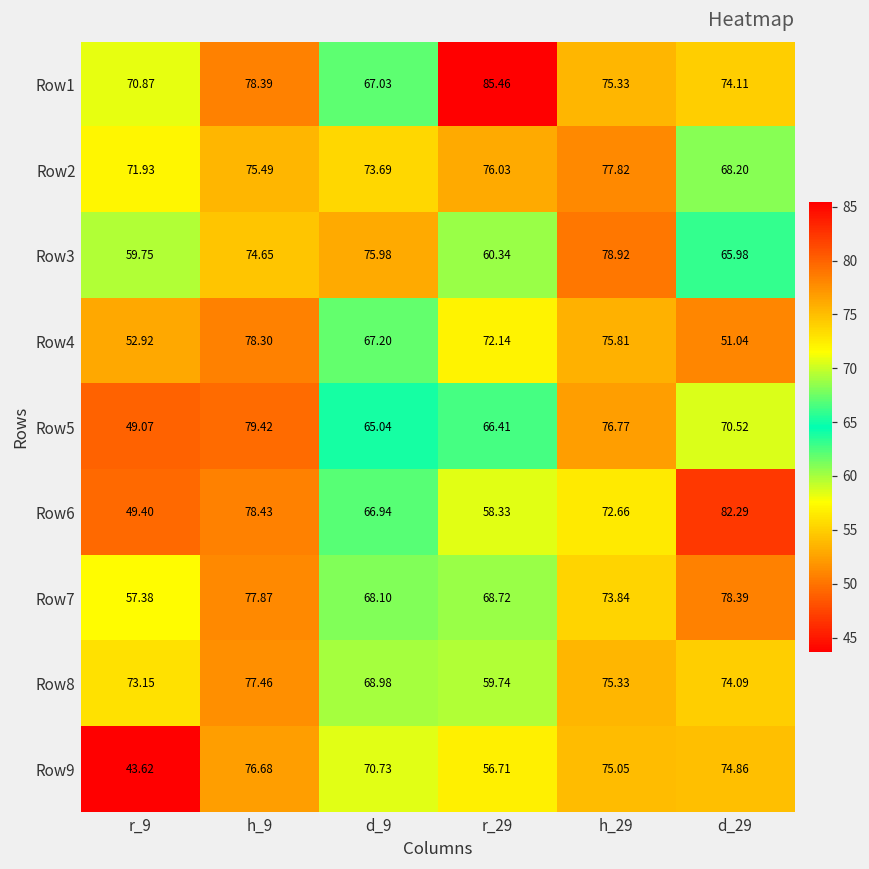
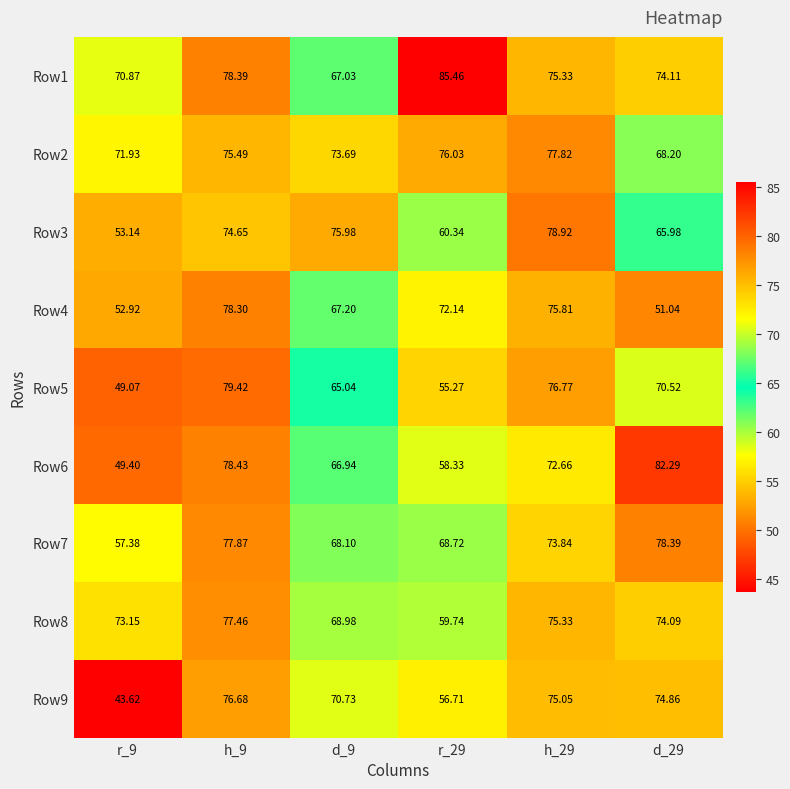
Row3, r_9: 59.75 -> 53.14
Row5, r_29: 66.41 -> 55.27
